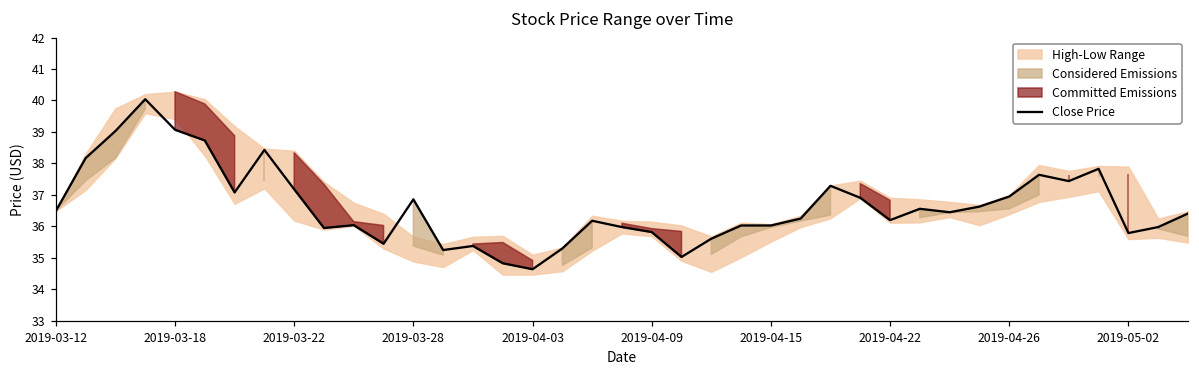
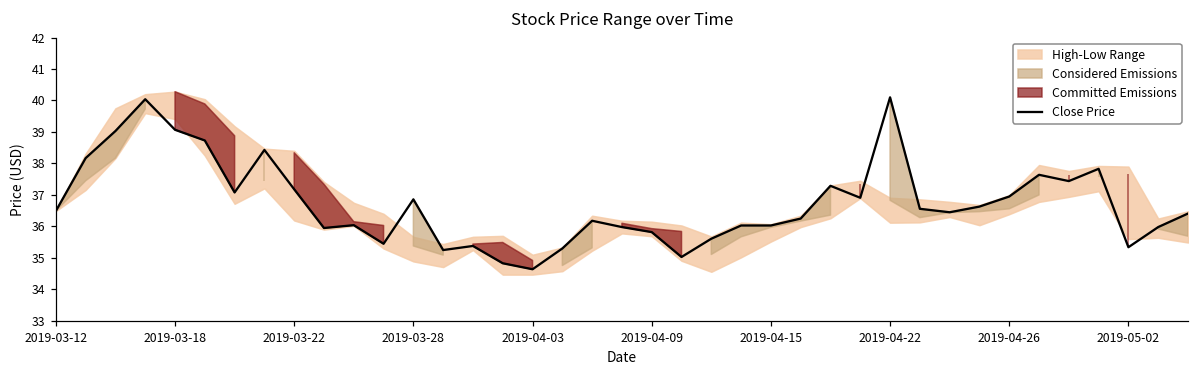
Close Price, 2019-04-22: 36.2 -> 40.1
Close Price, 2019-05-02: 35.8 -> 35.3
